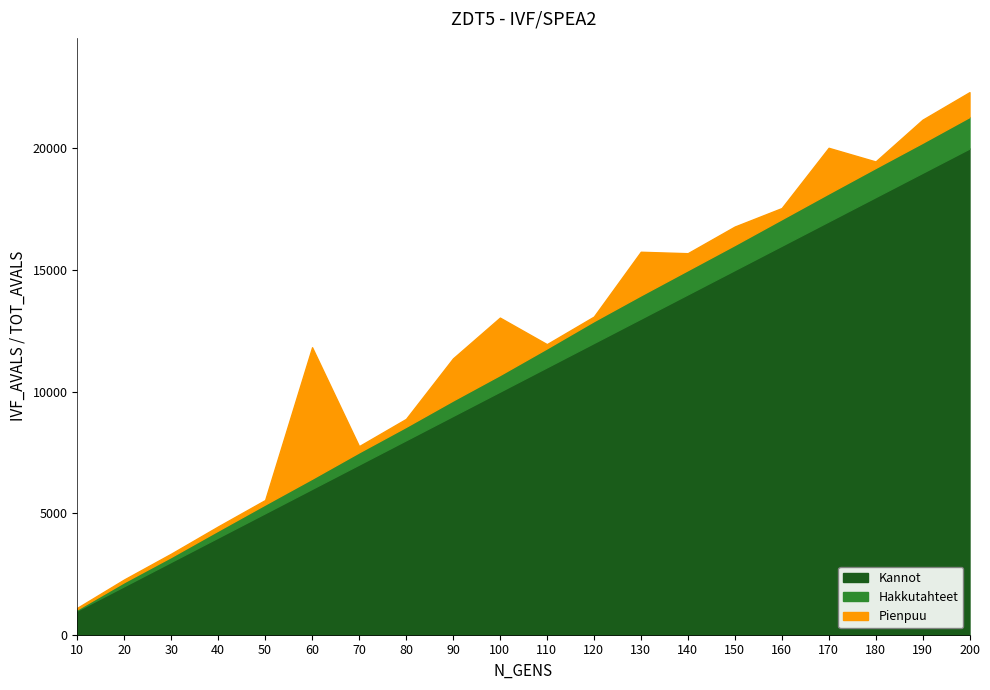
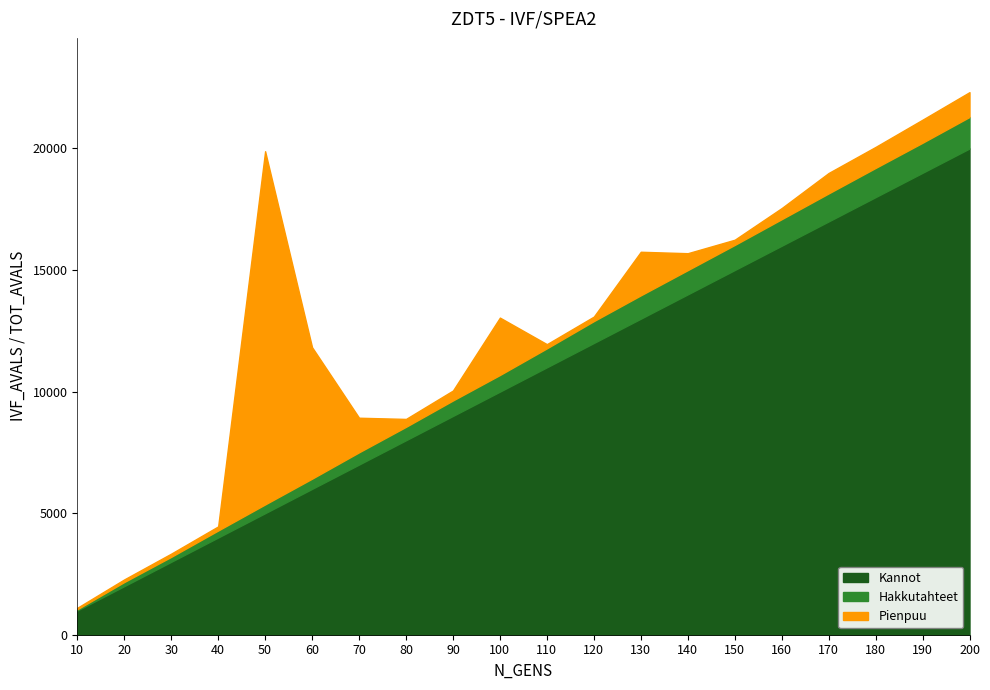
Pienpuu, 50: 200 -> 14500
Pienpuu, 70: 300 -> 1400
Pienpuu, 90: 1700 -> 400
Pienpuu, 150: 800 -> 200
Pienpuu, 170: 1900 -> 800
Pienpuu, 180: 300 -> 900
